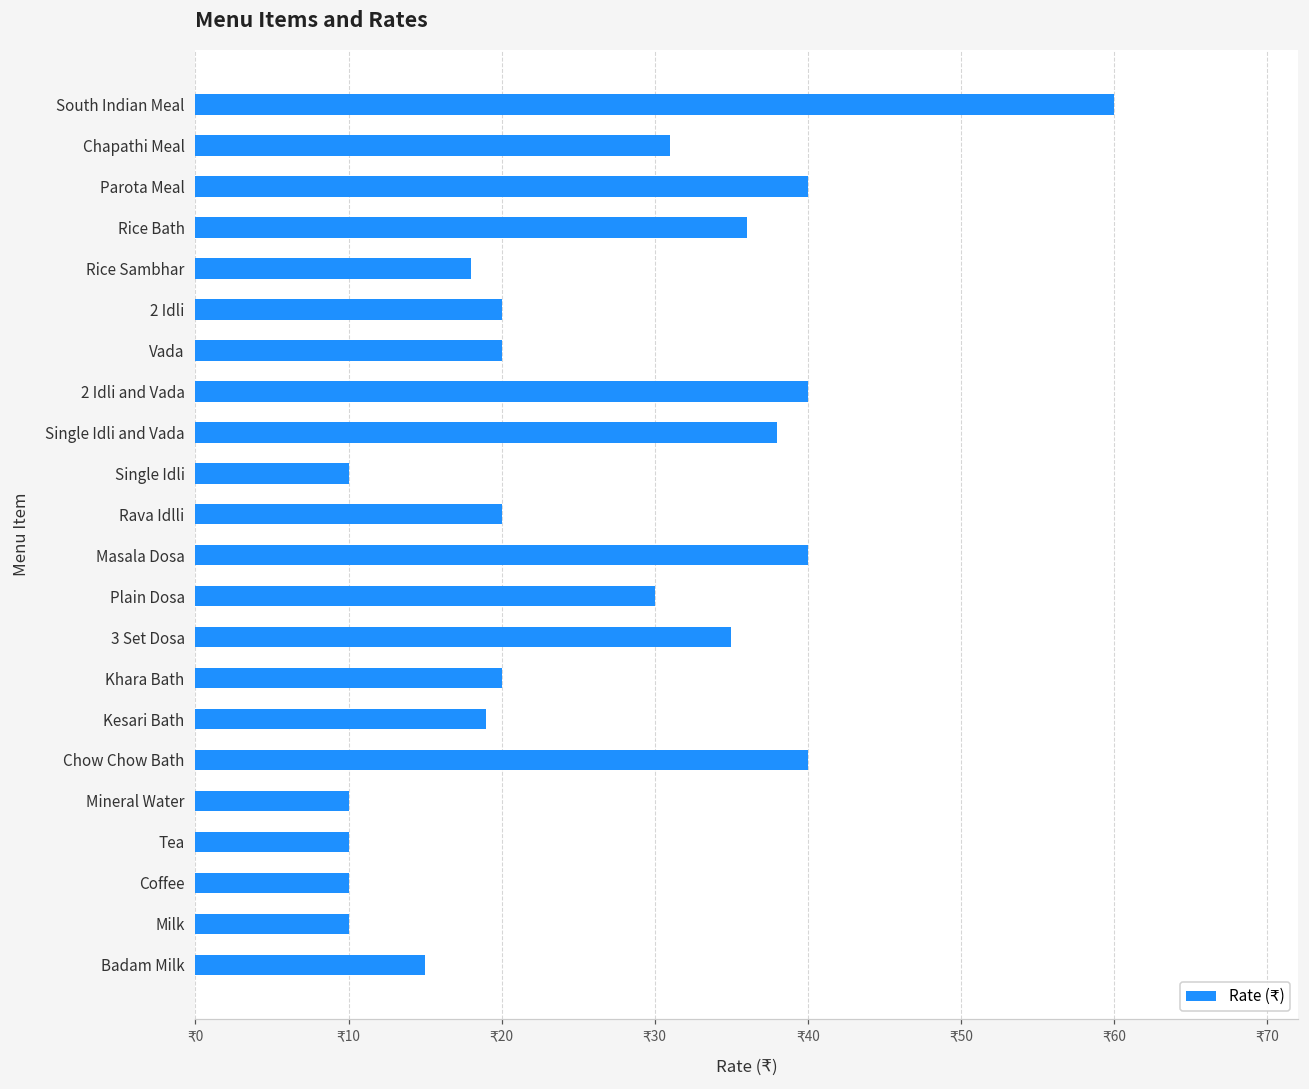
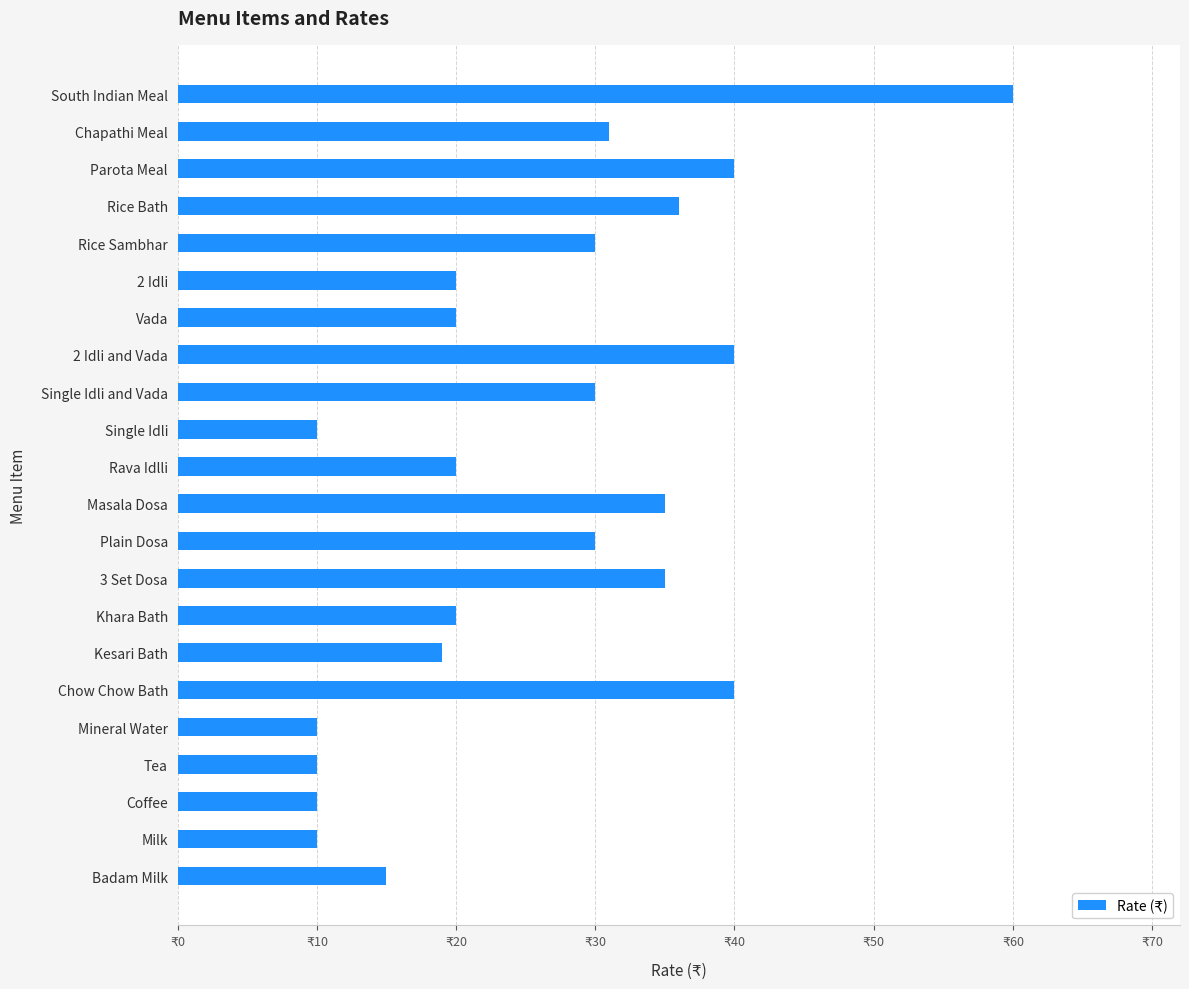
Rice Sambhar: ₹18 -> ₹30
Single Idli and Vada: ₹38 -> ₹30
Masala Dosa: ₹40 -> ₹35
